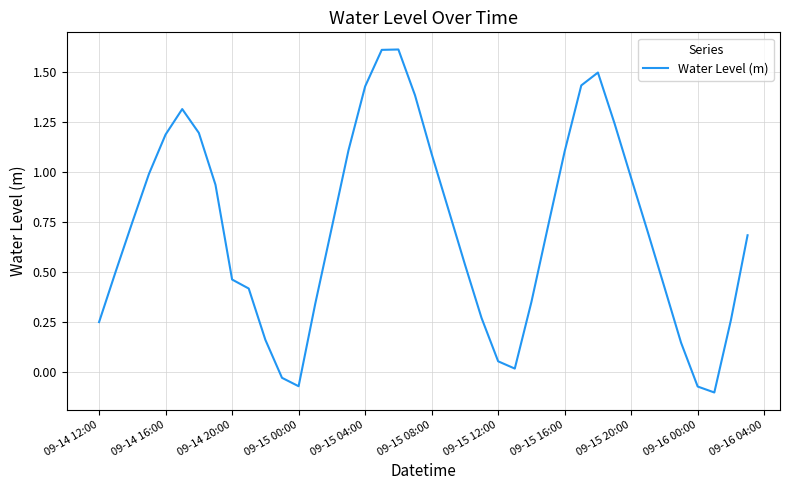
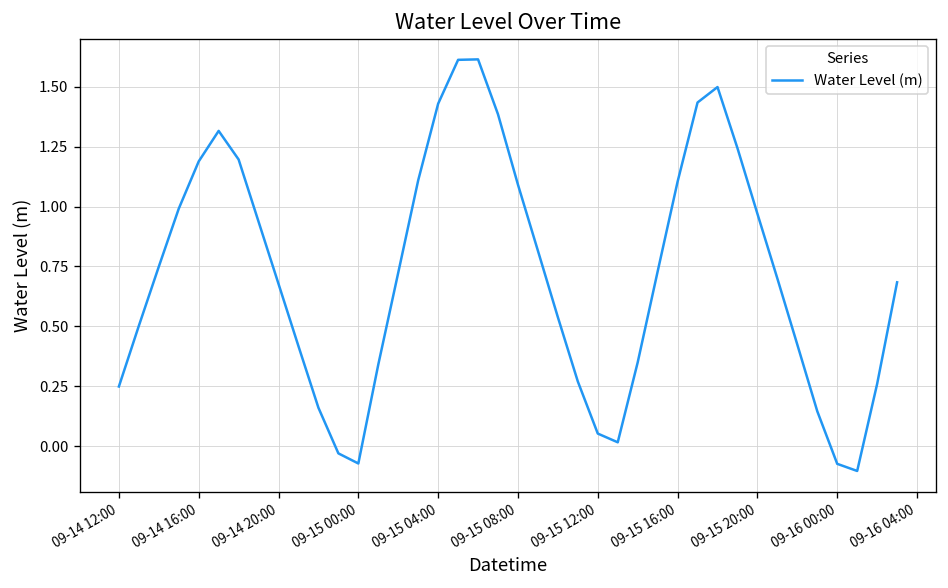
09-14 20:00: 0.46 -> 0.68
